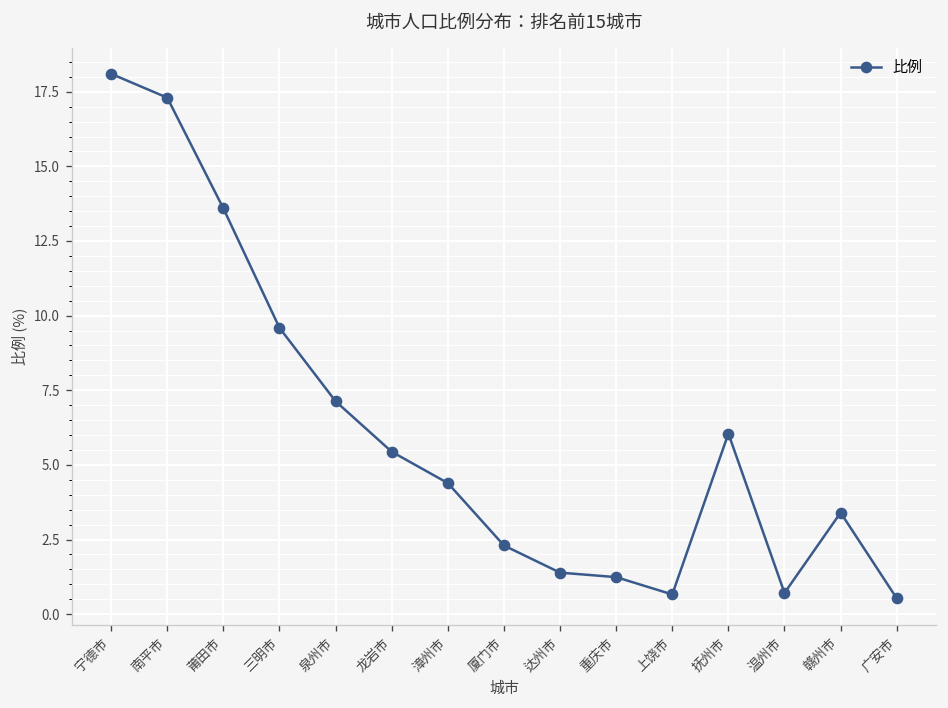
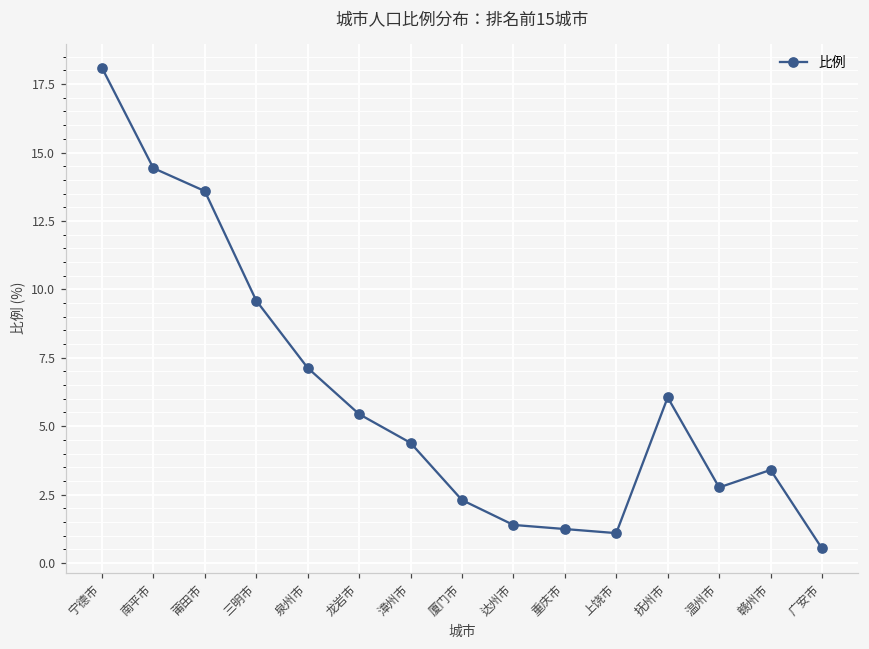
南平市: 17.3 -> 14.4
上饶市: 0.7 -> 1.1
温州市: 0.7 -> 2.8
